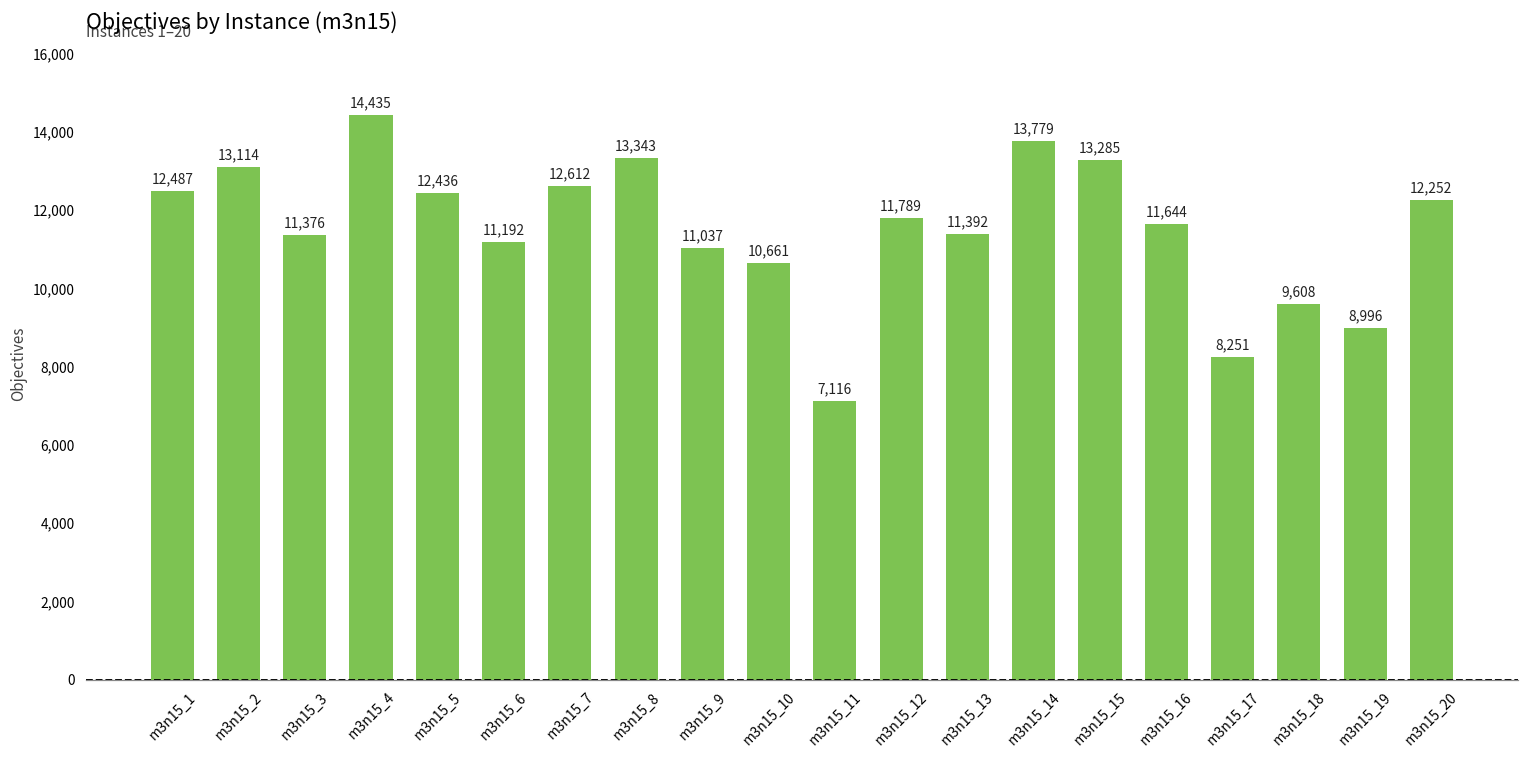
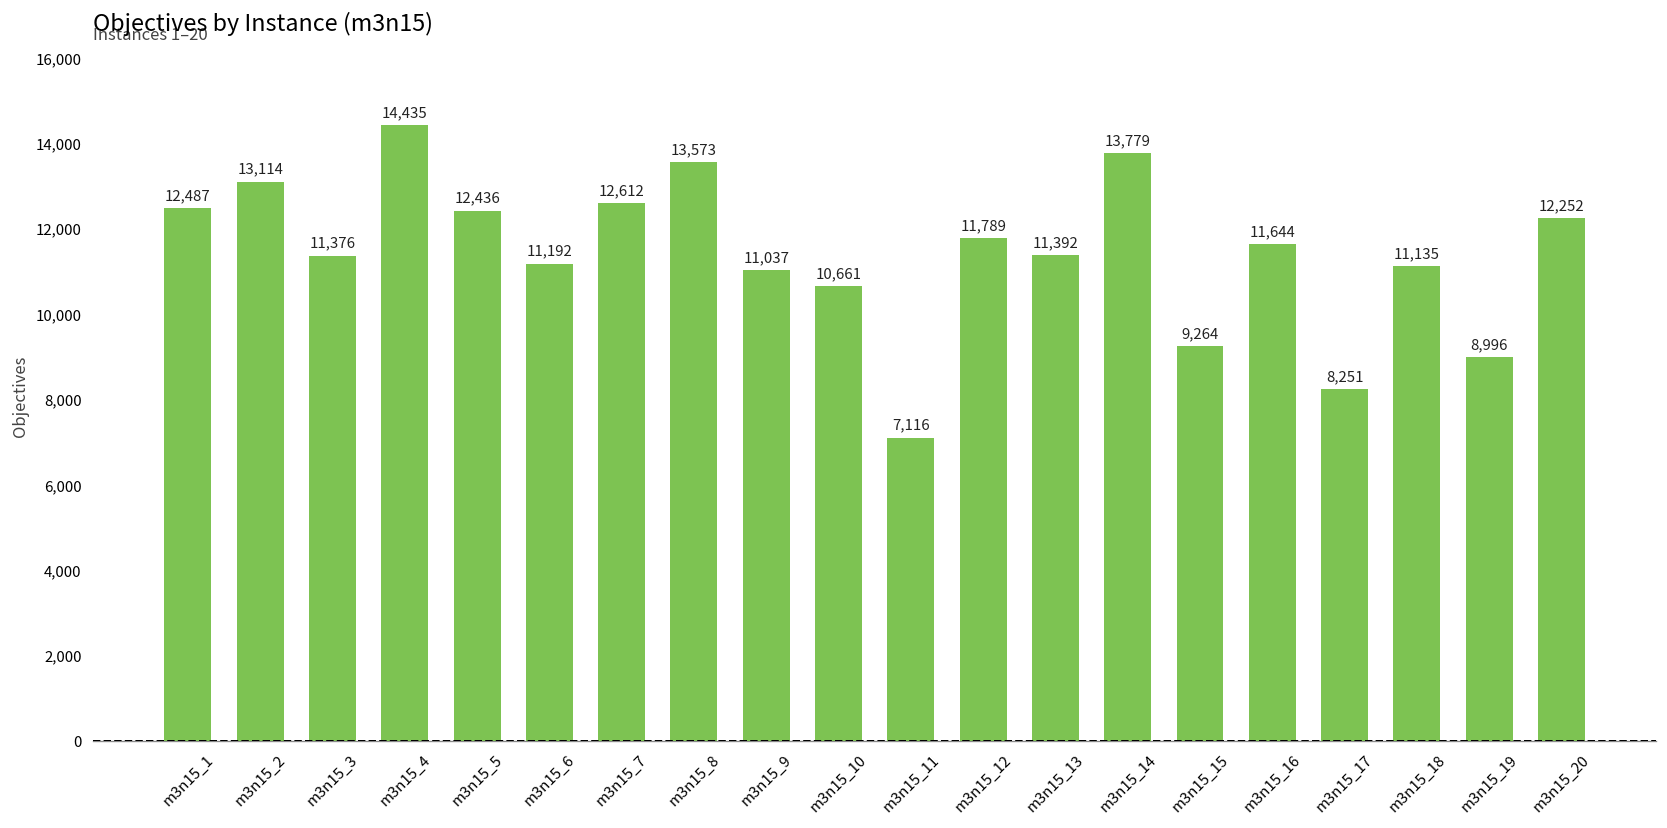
m3n15_8: 13,343 -> 13,573
m3n15_15: 13,285 -> 9,264
m3n15_18: 9,608 -> 11,135
